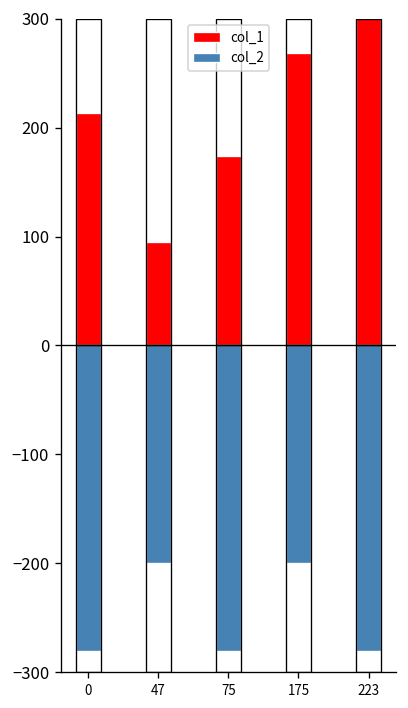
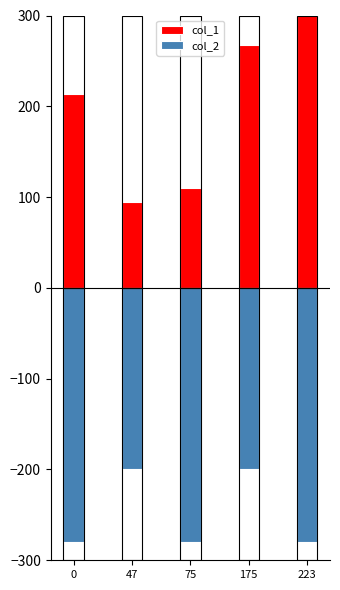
col_1, 75: 170 -> 110
